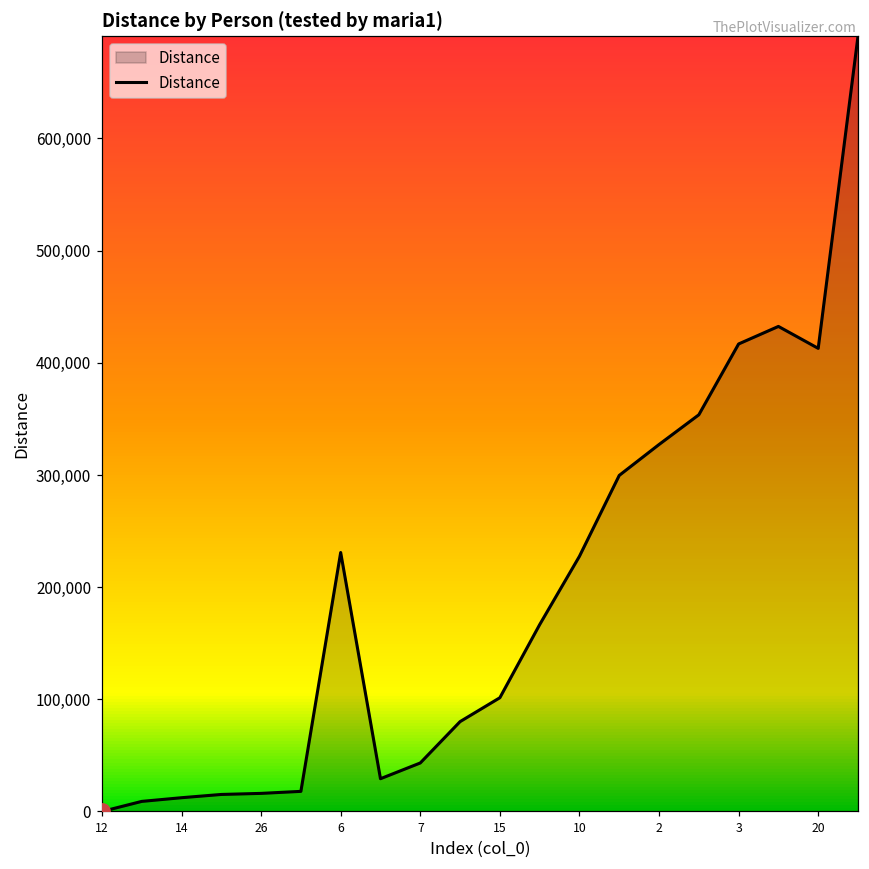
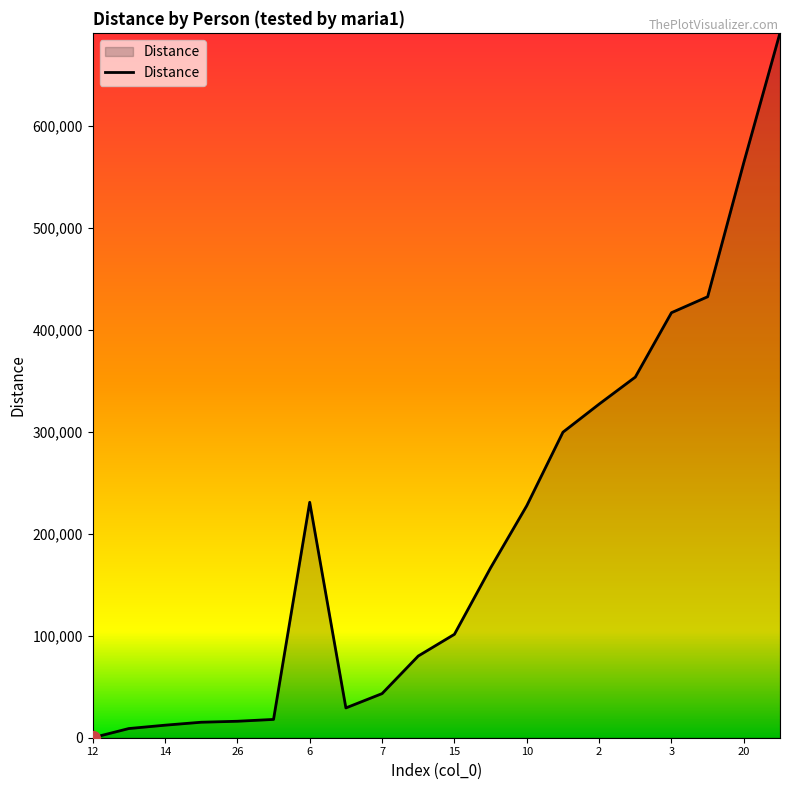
Distance, 20: 413,000 -> 564,000
